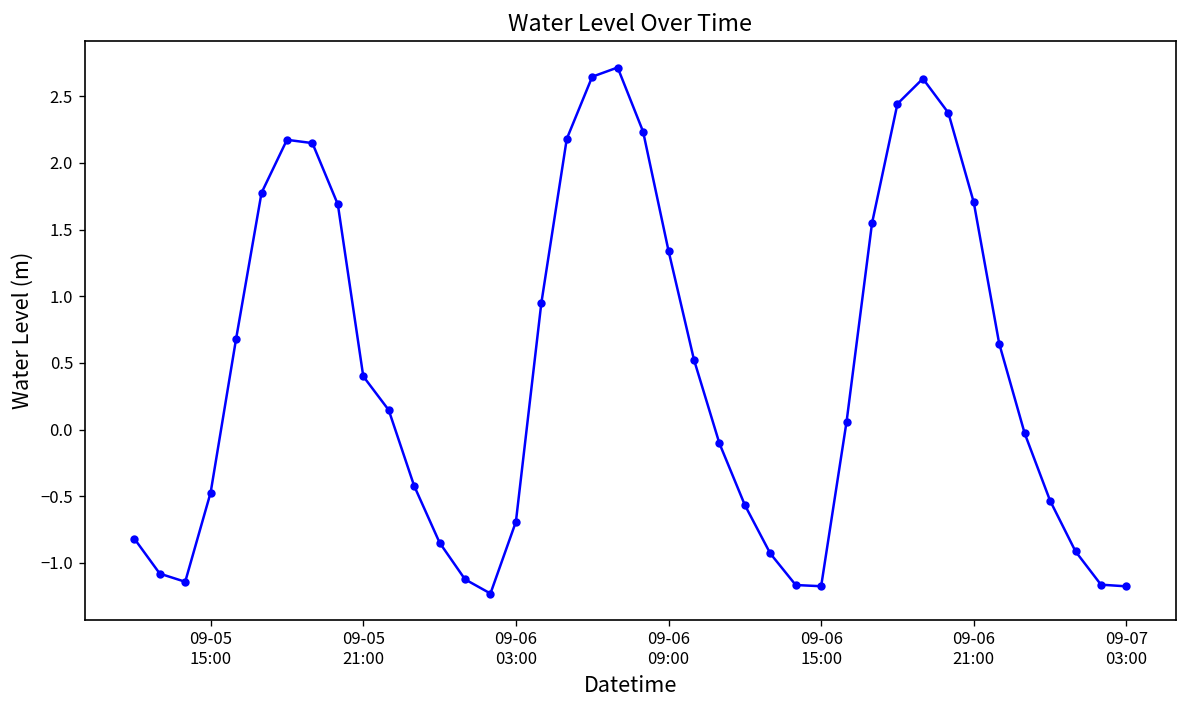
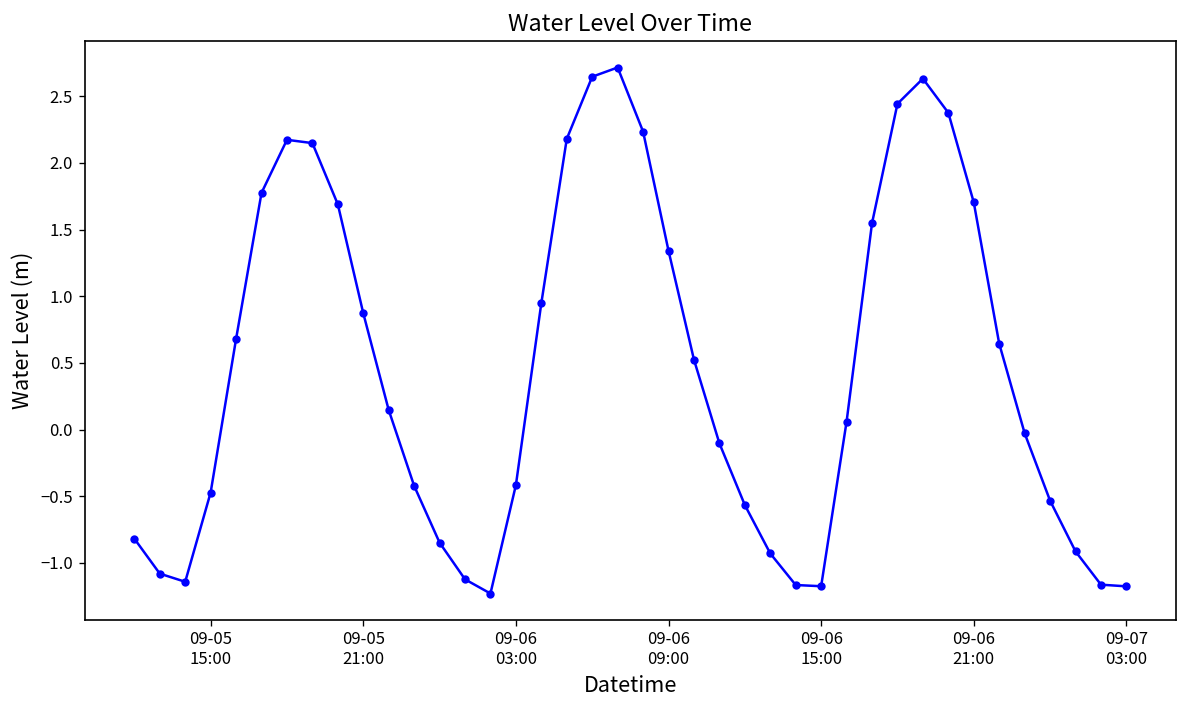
09-05 21:00: 0.40 -> 0.87
09-06 03:00: -0.69 -> -0.42
